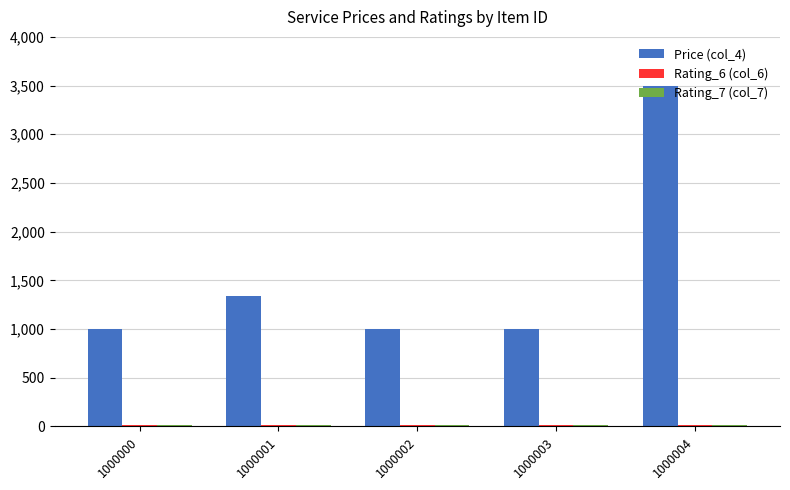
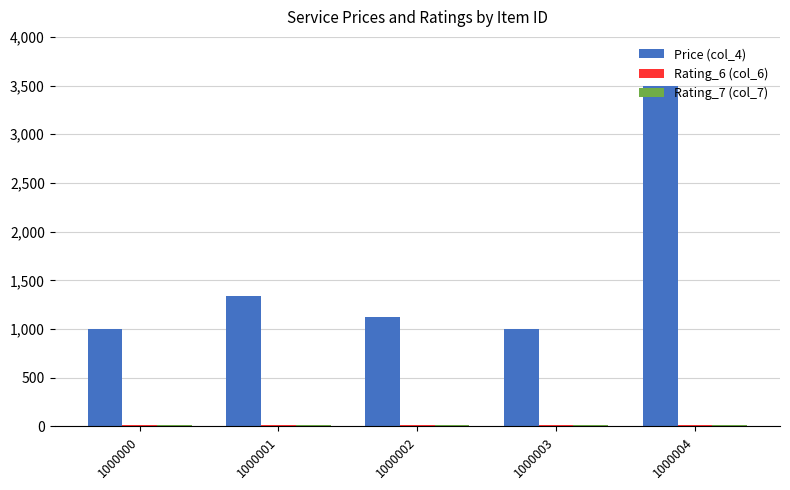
Price (col_4), 1000002: 1,000 -> 1,100
